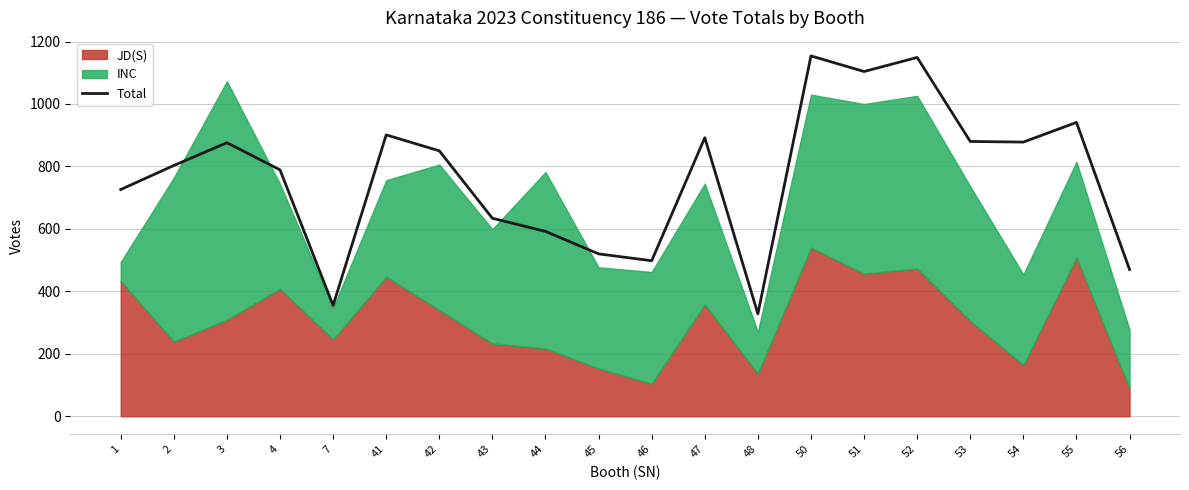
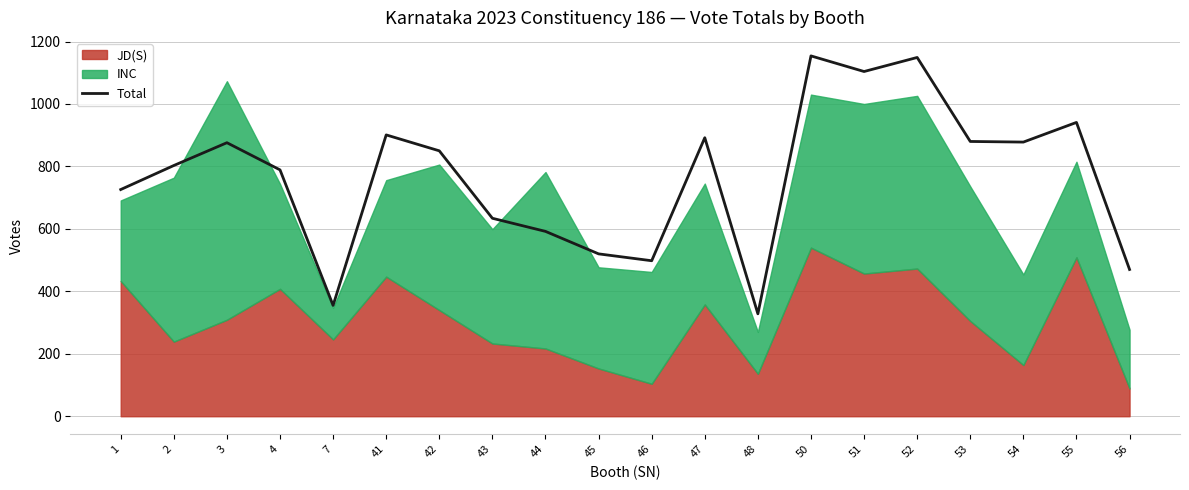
INC, 1: 60 -> 260
